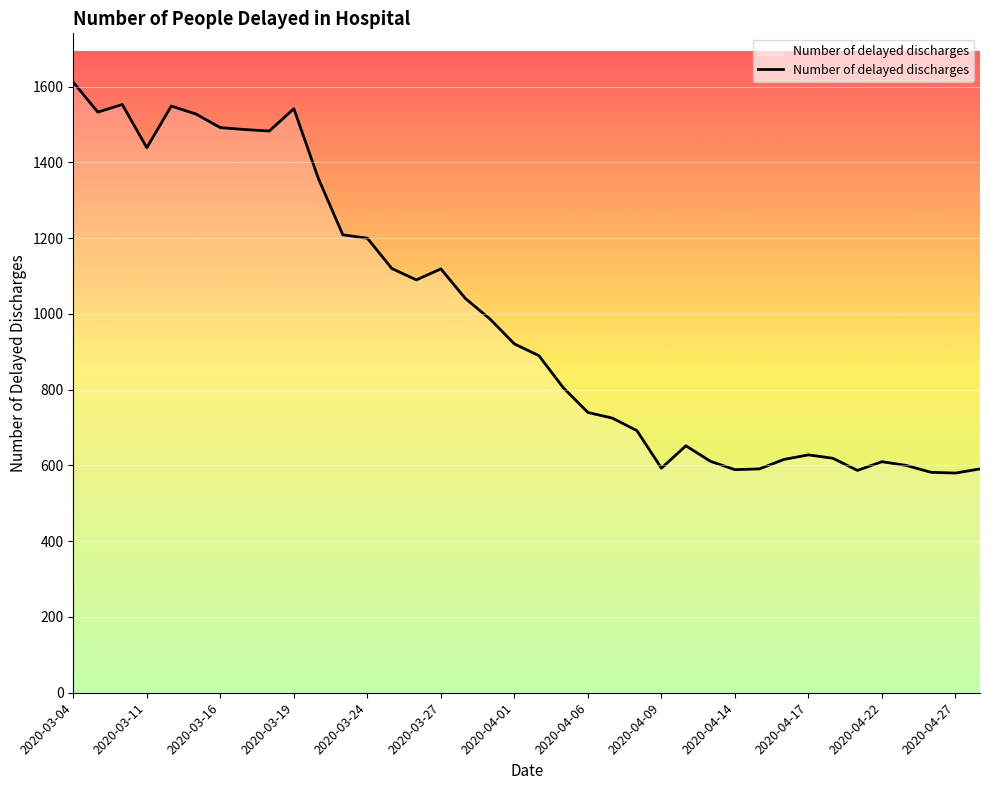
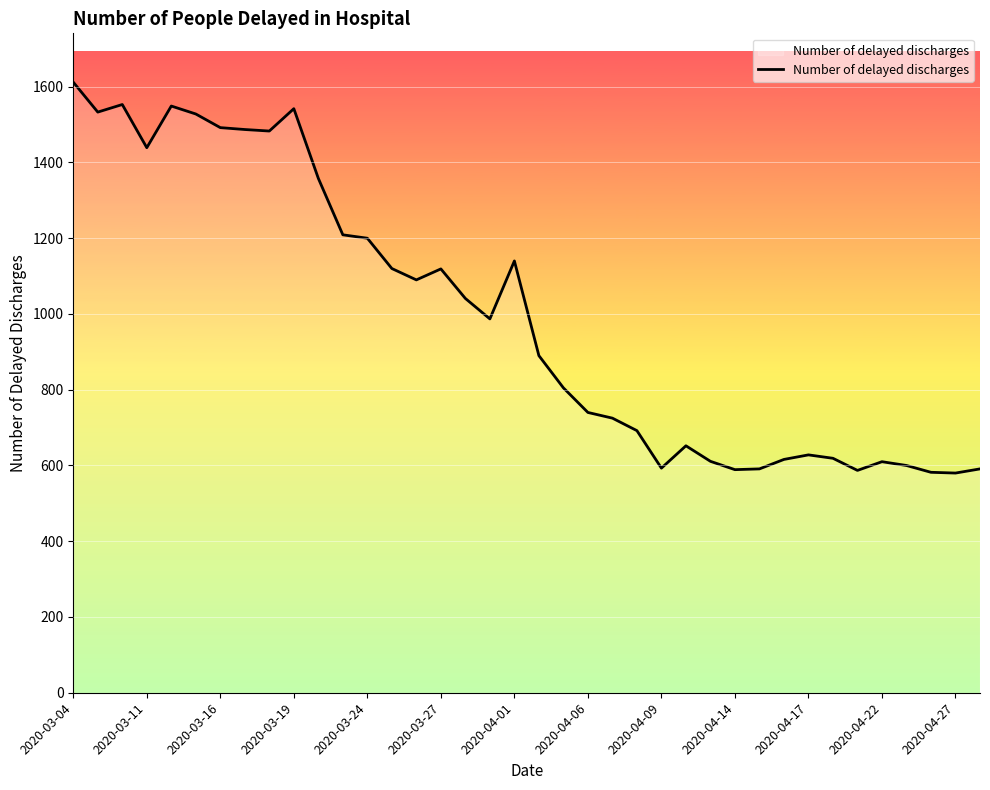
2020-04-01: 920 -> 1140
